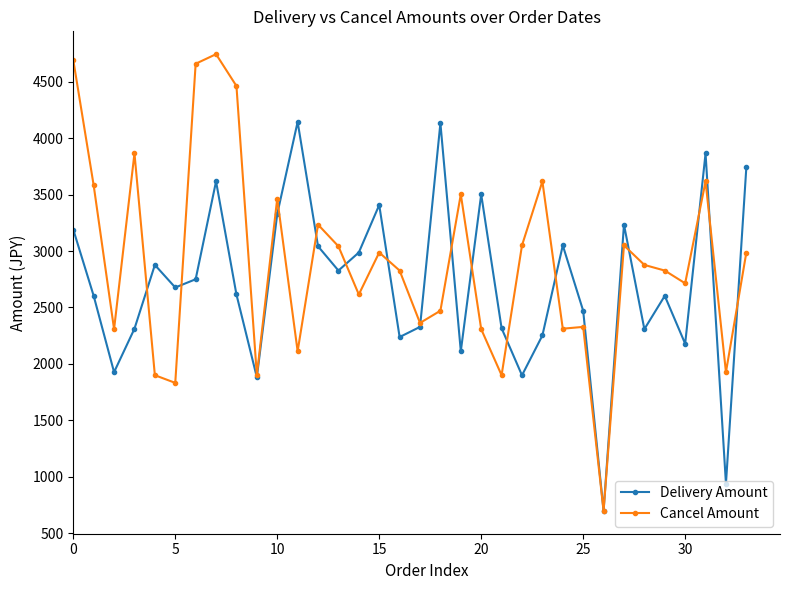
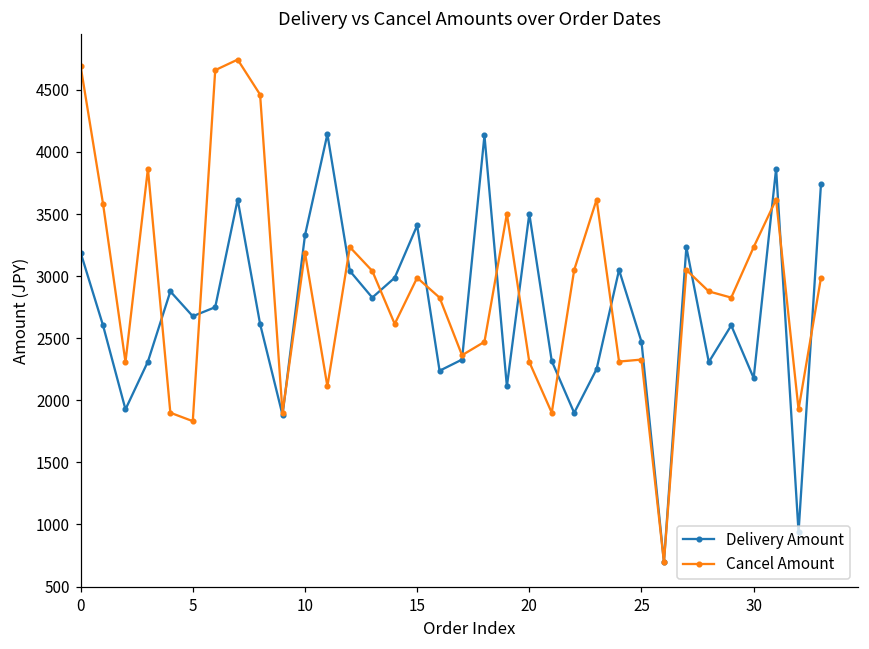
Cancel Amount, 10: 3470 -> 3190
Cancel Amount, 30: 2710 -> 3230
